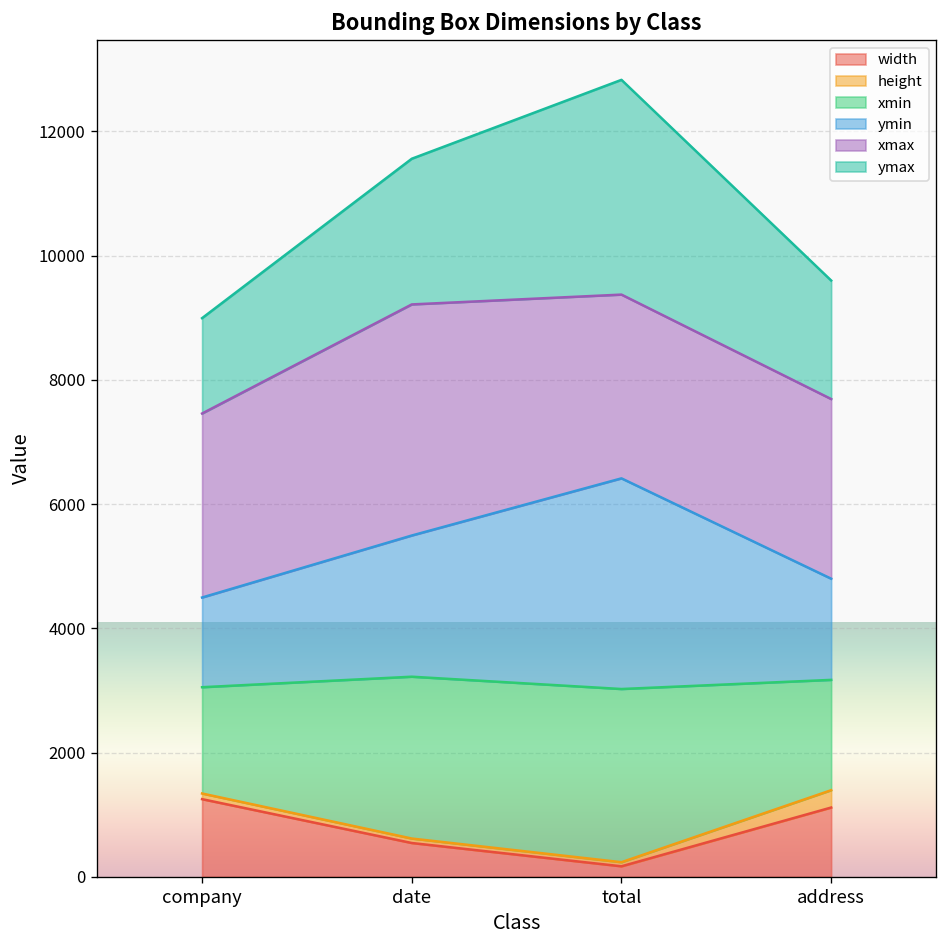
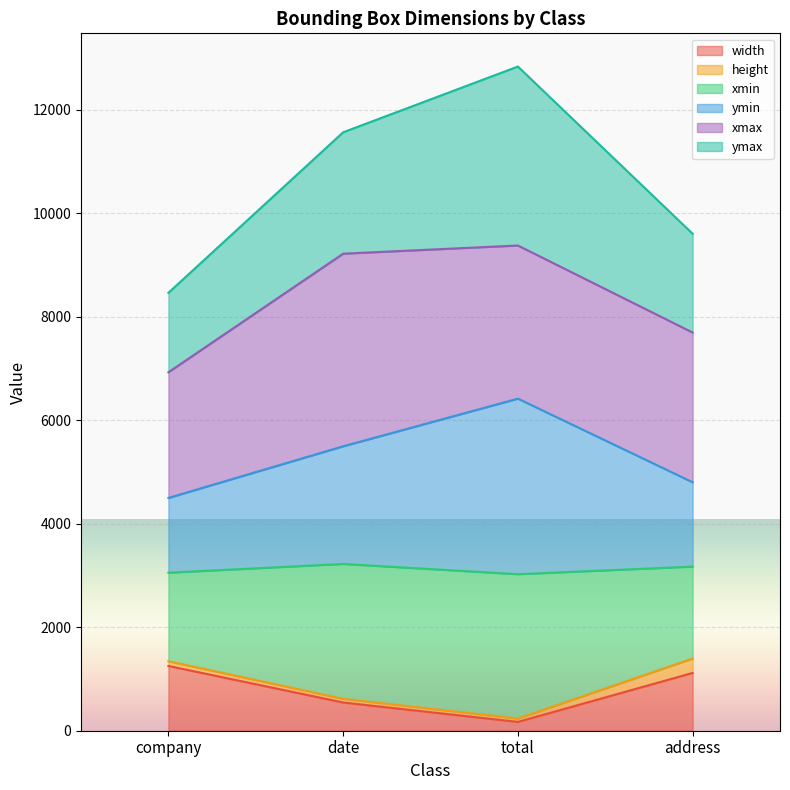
xmax, company: 3000 -> 2400
